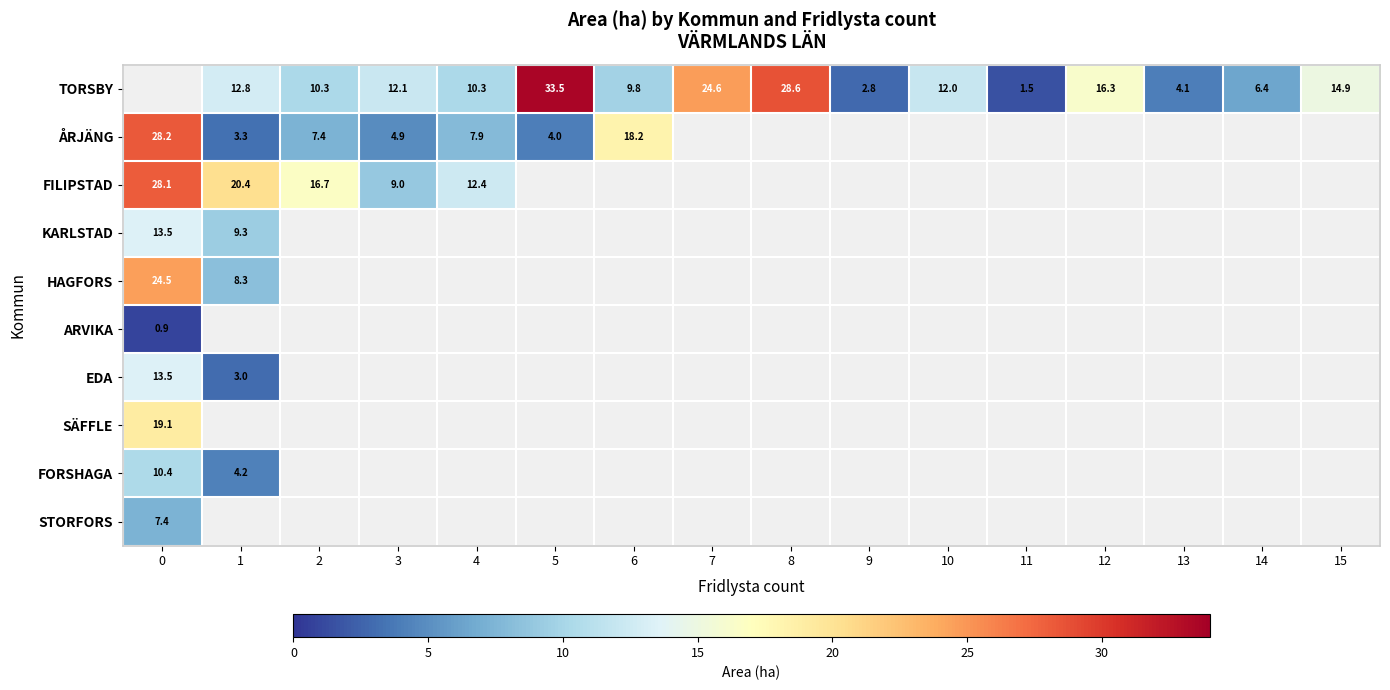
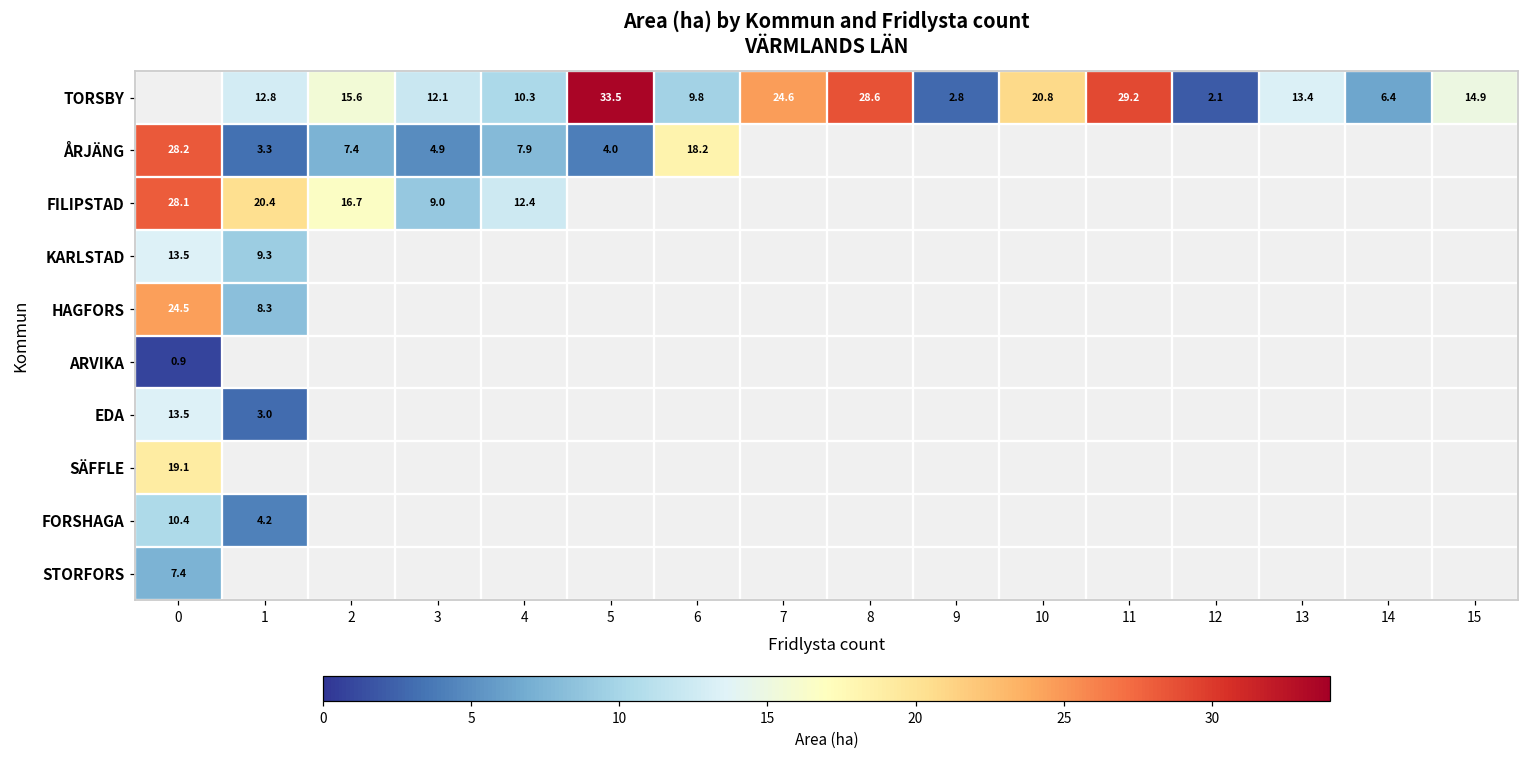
TORSBY, 2: 10.3 -> 15.6
TORSBY, 10: 12.0 -> 20.8
TORSBY, 11: 1.5 -> 29.2
TORSBY, 12: 16.3 -> 2.1
TORSBY, 13: 4.1 -> 13.4
